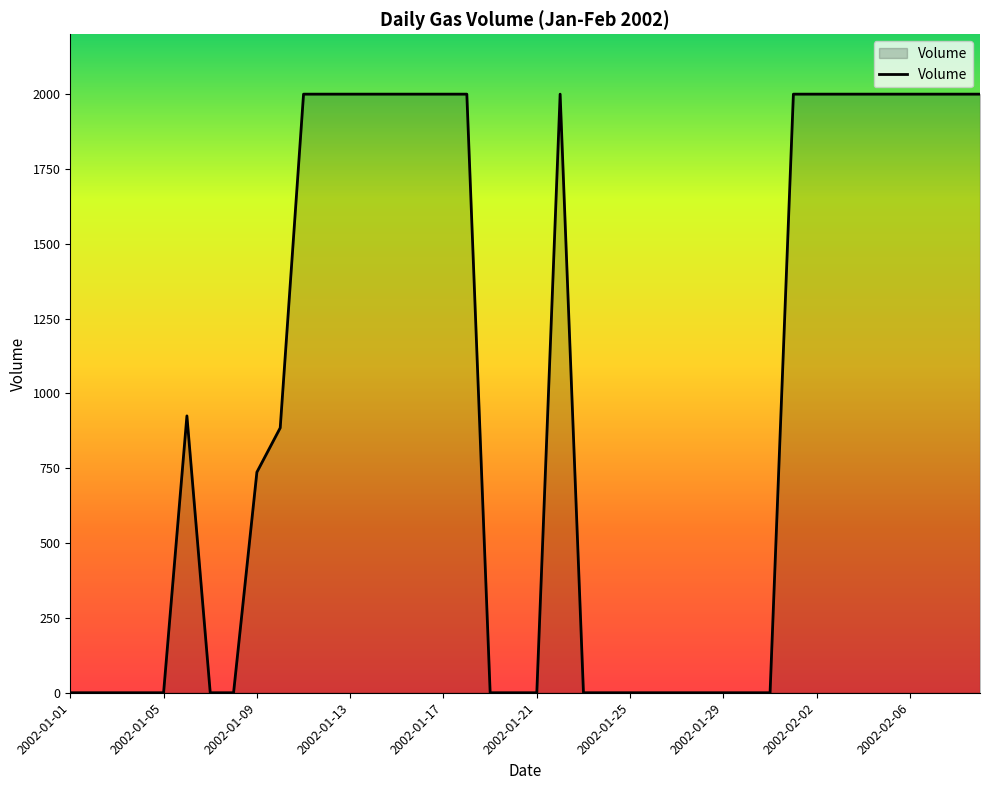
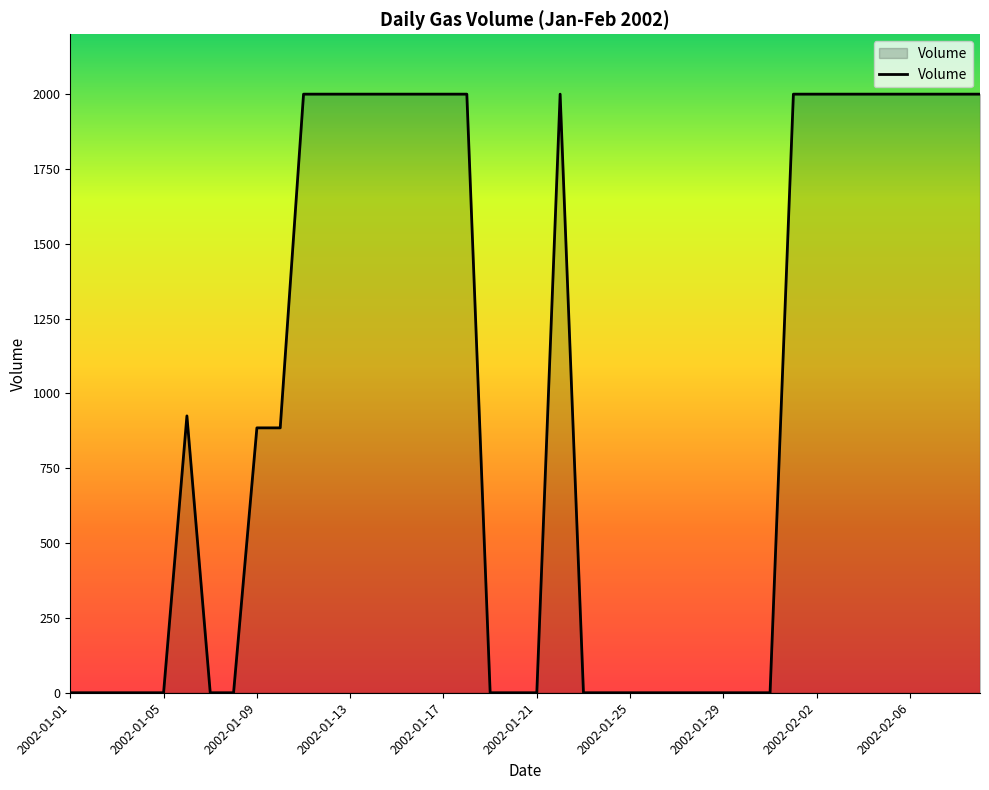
2002-01-09: 740 -> 890
